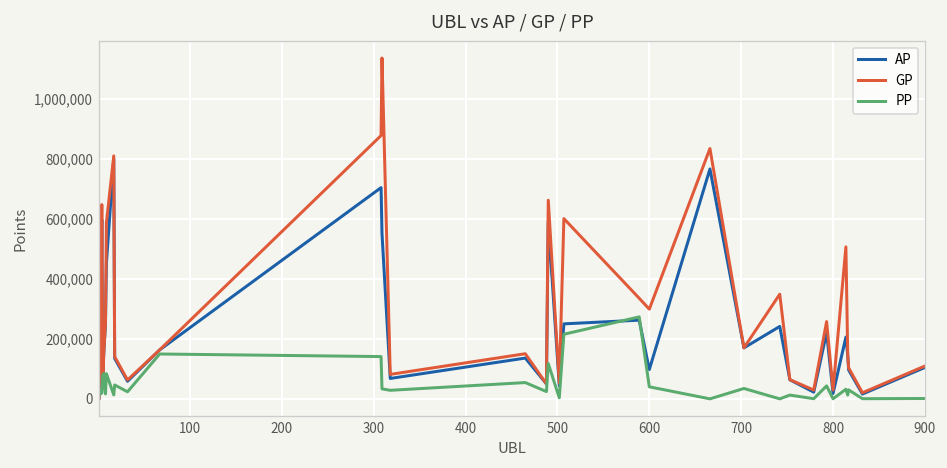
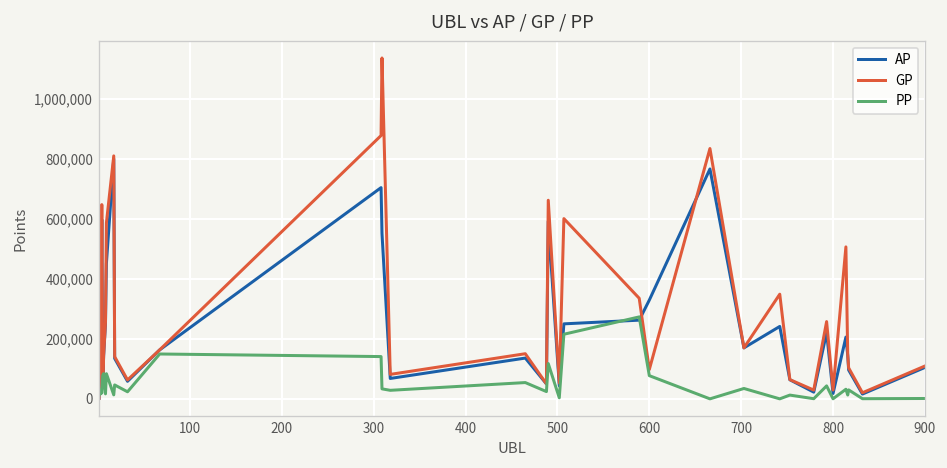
AP, 600: 100,000 -> 330,000
GP, 600: 300,000 -> 100,000
PP, 600: 40,000 -> 80,000
